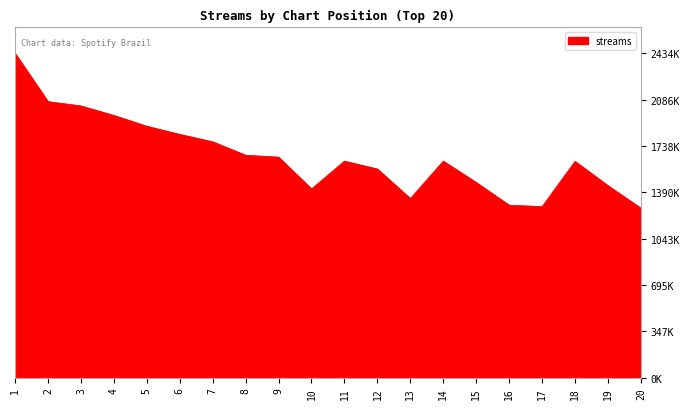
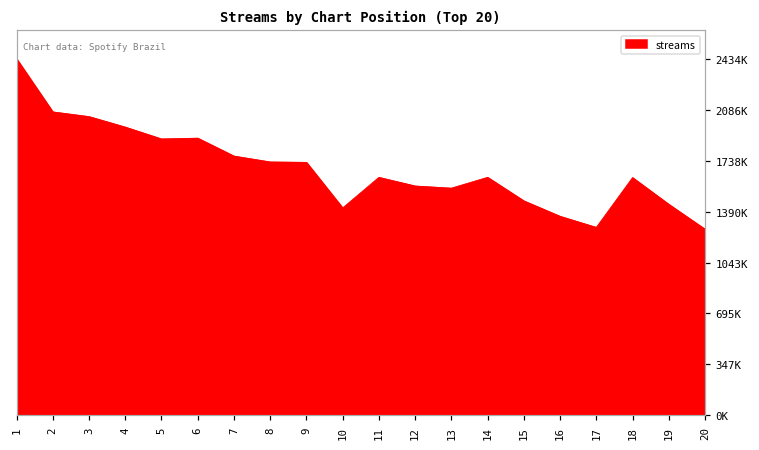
6: 1830000 -> 1890000
8: 1670000 -> 1730000
9: 1650000 -> 1730000
13: 1340000 -> 1550000
16: 1290000 -> 1360000
